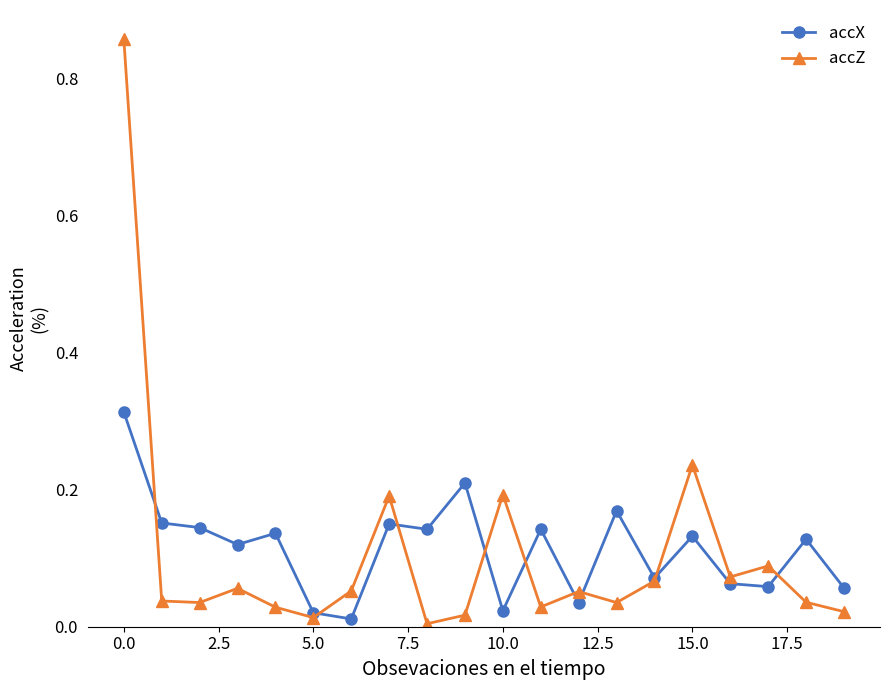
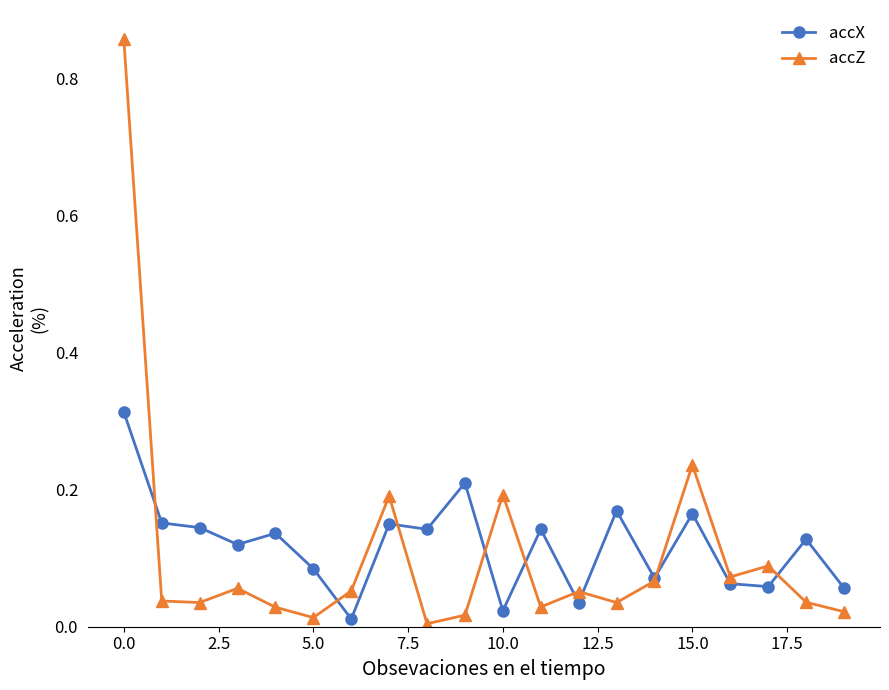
accX, 5.0: 0.02 -> 0.08
accX, 15.0: 0.13 -> 0.16
